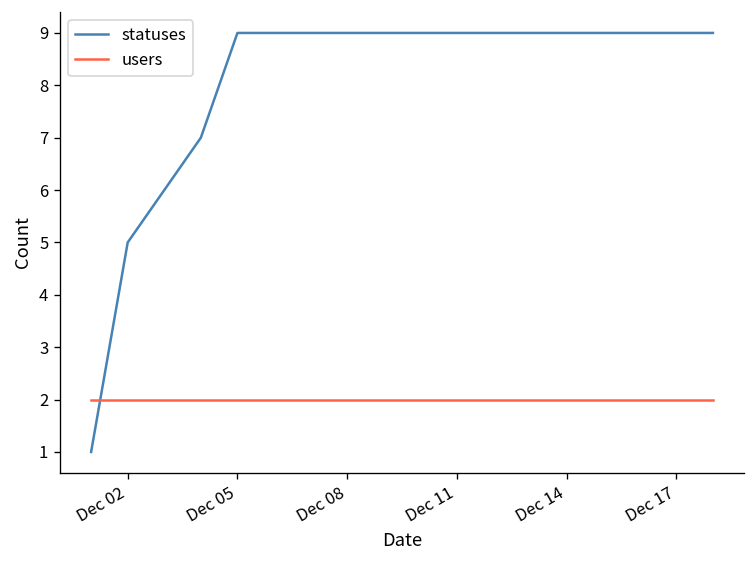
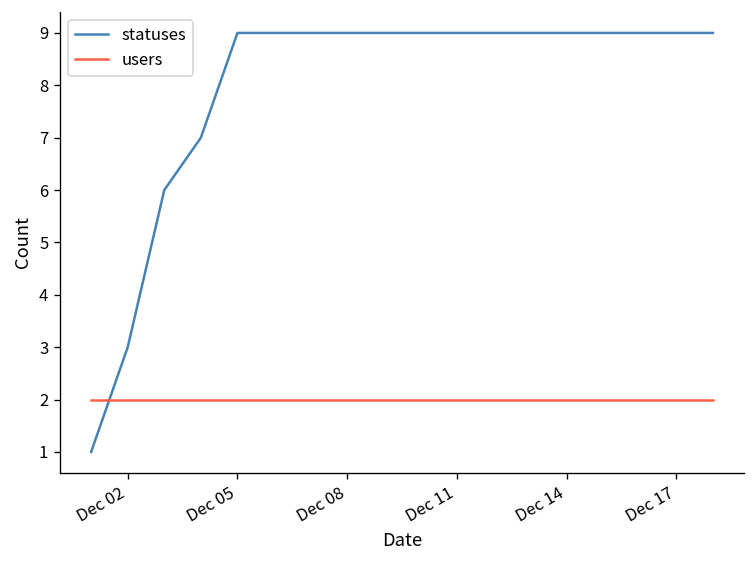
statuses, Dec 02: 5 -> 3
